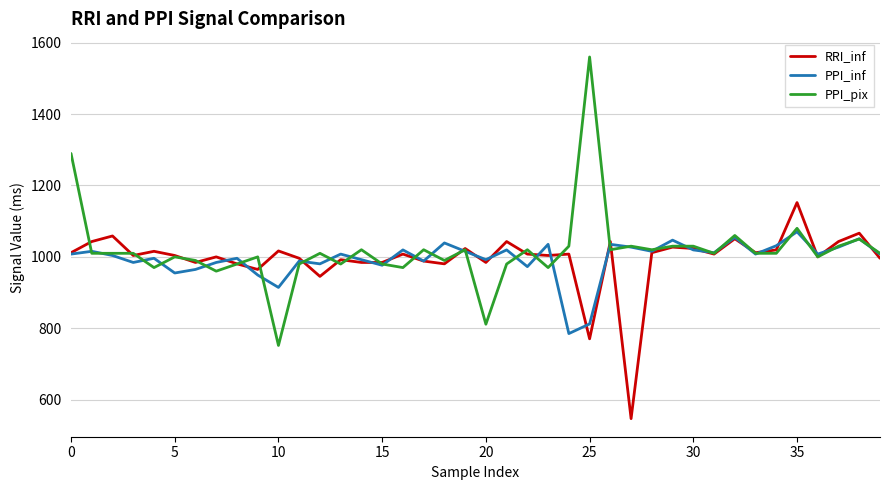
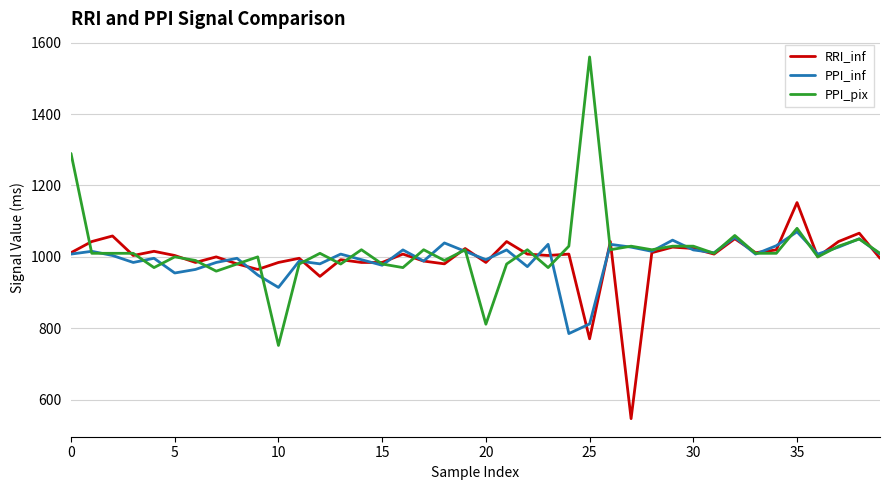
RRI_inf, 10: 1020 -> 980
